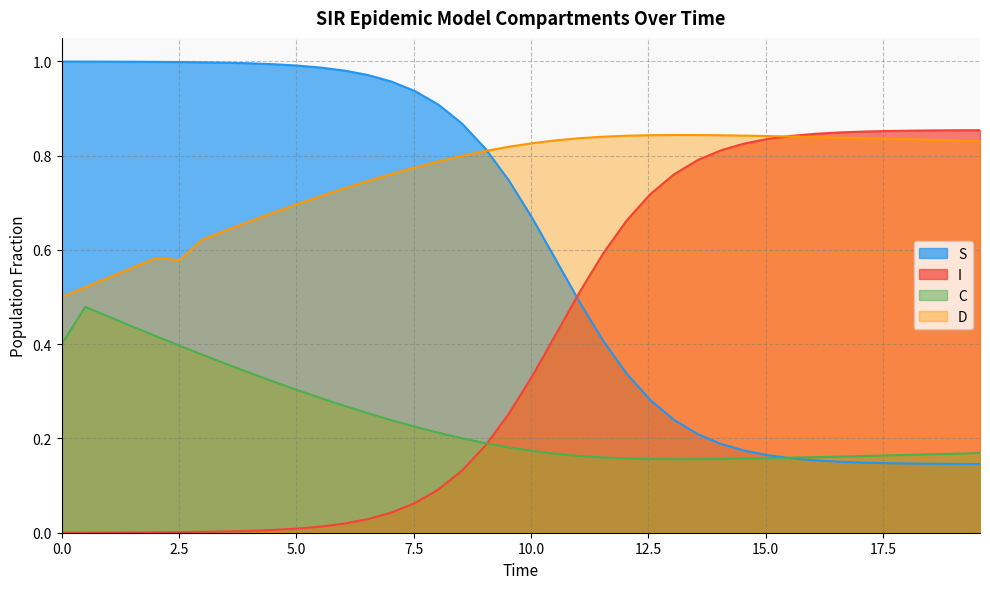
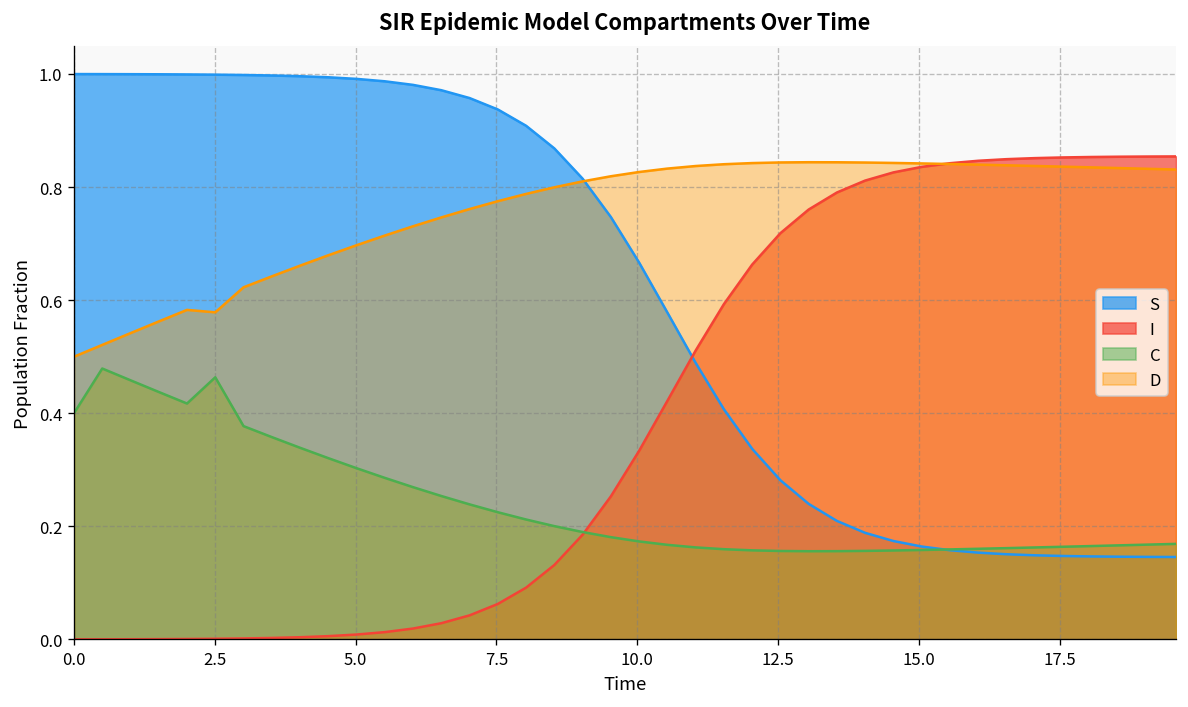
C, 2.5: 0.40 -> 0.46
